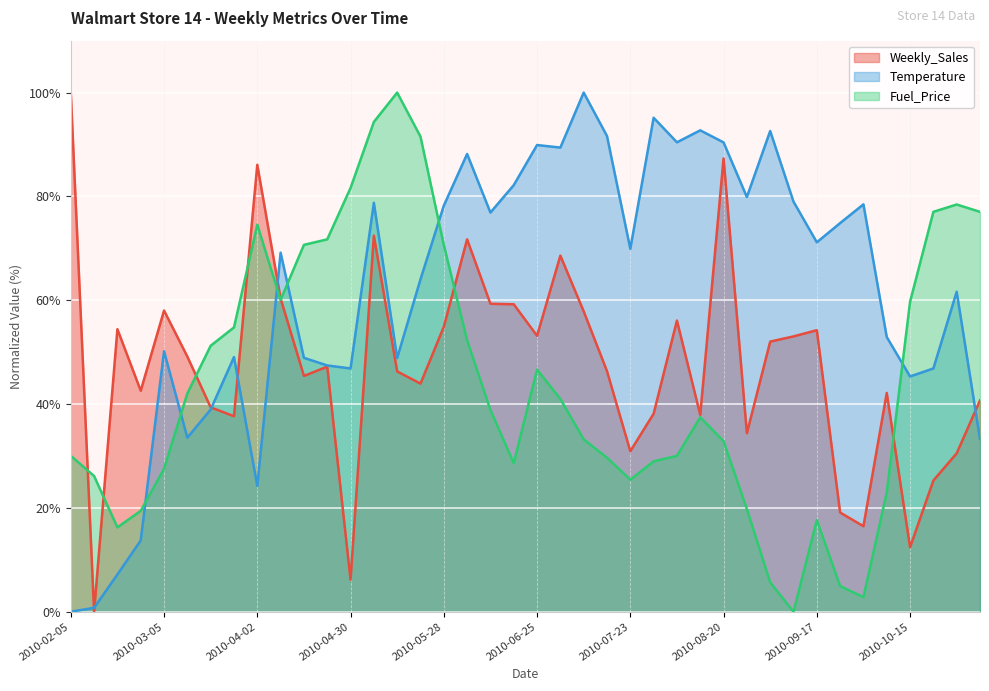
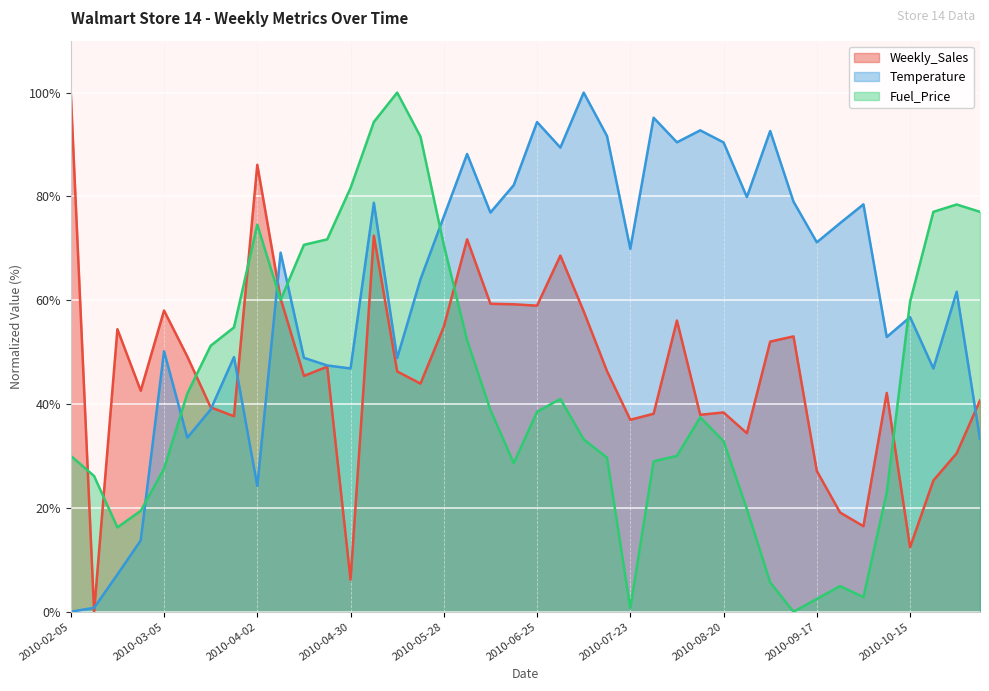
Temperature, 2010-05-28: 78% -> 76%
Weekly_Sales, 2010-06-25: 53% -> 59%
Temperature, 2010-06-25: 90% -> 94%
Fuel_Price, 2010-06-25: 47% -> 39%
Weekly_Sales, 2010-07-23: 31% -> 37%
Fuel_Price, 2010-07-23: 25% -> 1%
Weekly_Sales, 2010-08-20: 87% -> 38%
Weekly_Sales, 2010-09-17: 54% -> 27%
Fuel_Price, 2010-09-17: 18% -> 2%
Temperature, 2010-10-15: 45% -> 57%
